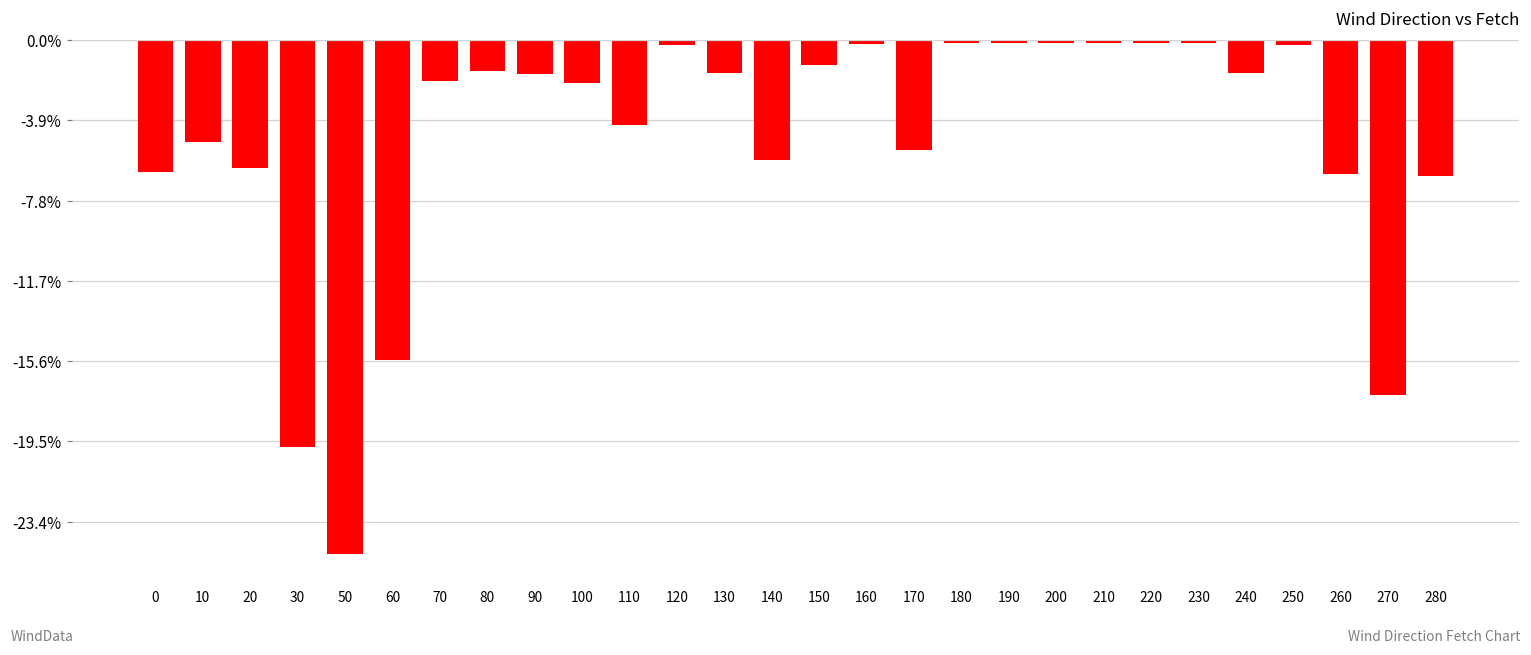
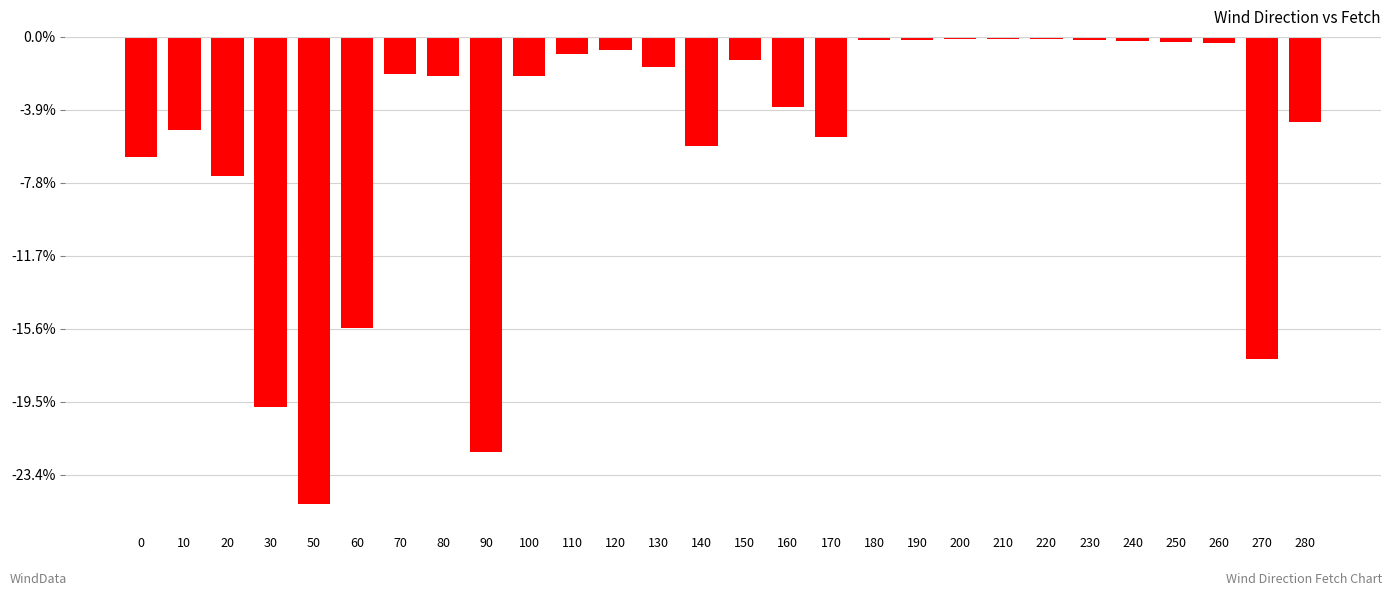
20: -6.2% -> -7.4%
80: -1.5% -> -2.1%
90: -1.7% -> -22.2%
110: -4.1% -> -0.9%
120: -0.3% -> -0.7%
160: -0.2% -> -3.7%
240: -1.6% -> -0.2%
260: -6.5% -> -0.4%
280: -6.6% -> -4.5%
